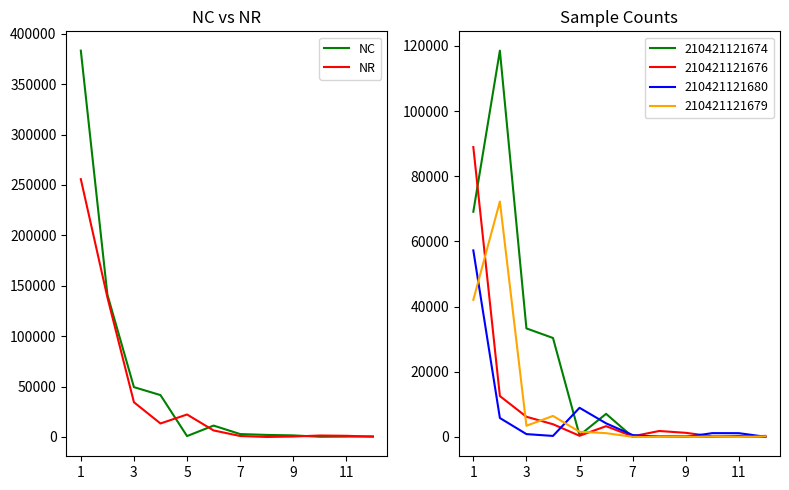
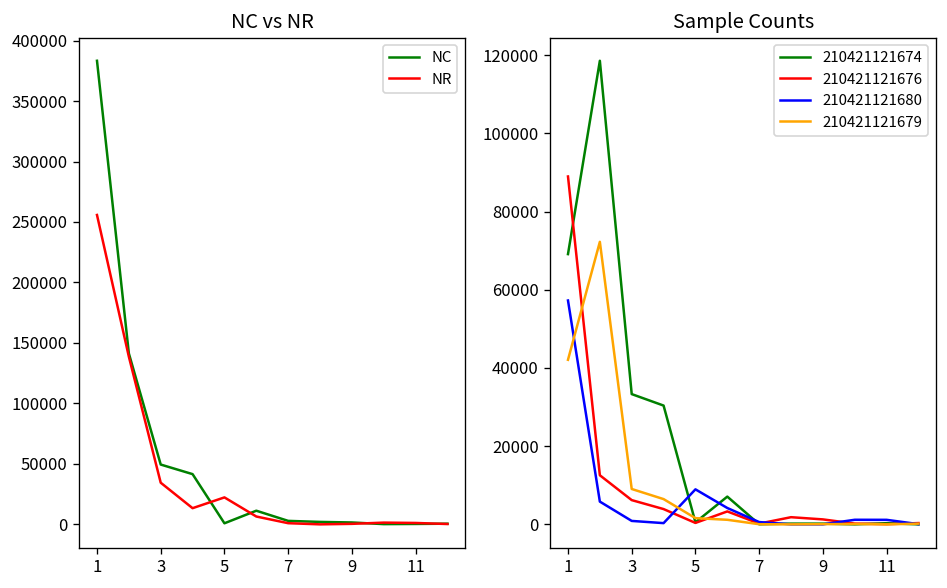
Sample Counts, 210421121679, 3: 3000 -> 9000
